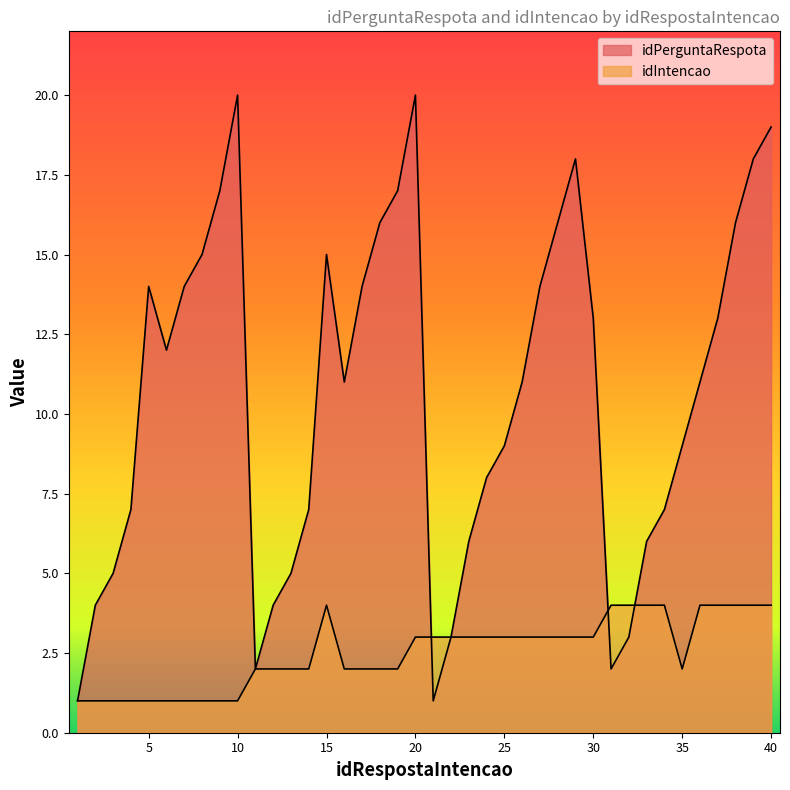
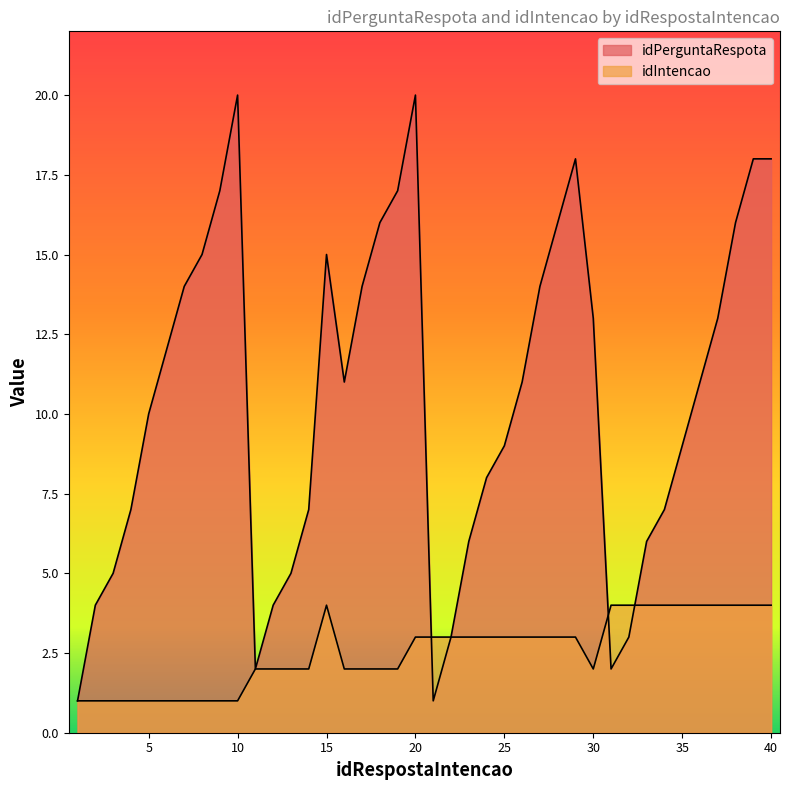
idPerguntaRespota, 5: 14 -> 10
idIntencao, 30: 3 -> 2
idIntencao, 35: 2 -> 4
idPerguntaRespota, 40: 19 -> 18
